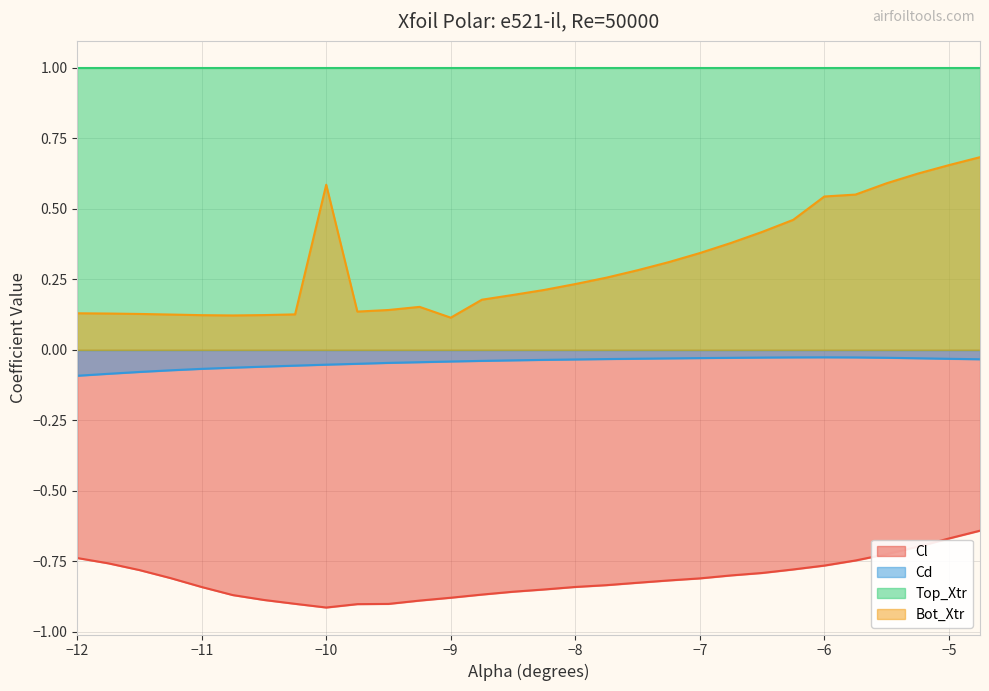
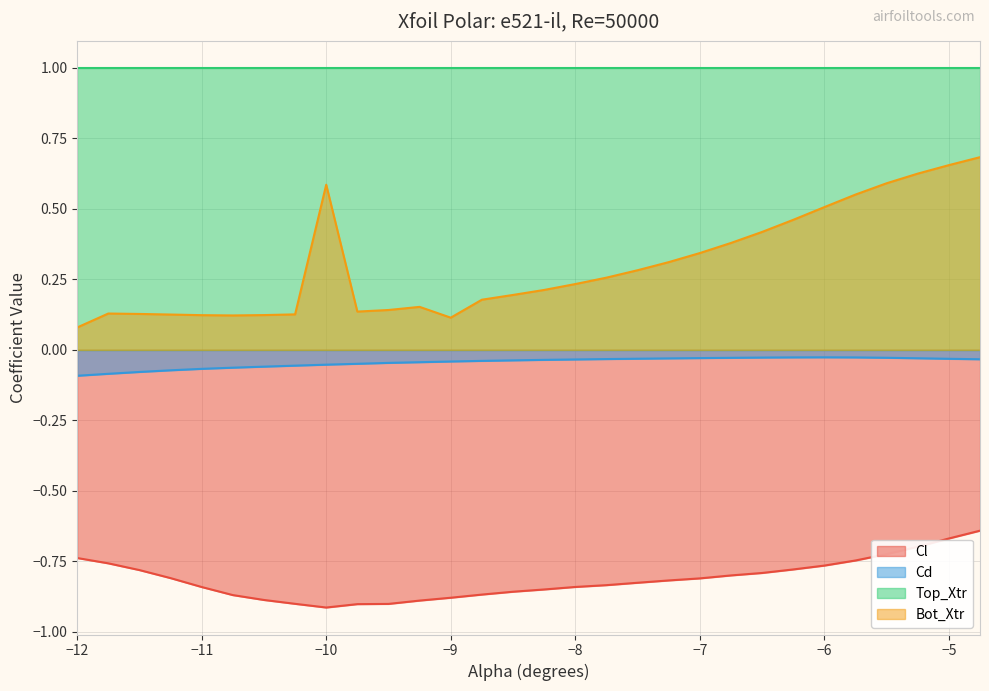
Bot_Xtr, −12: 0.13 -> 0.08
Bot_Xtr, −6: 0.54 -> 0.51
